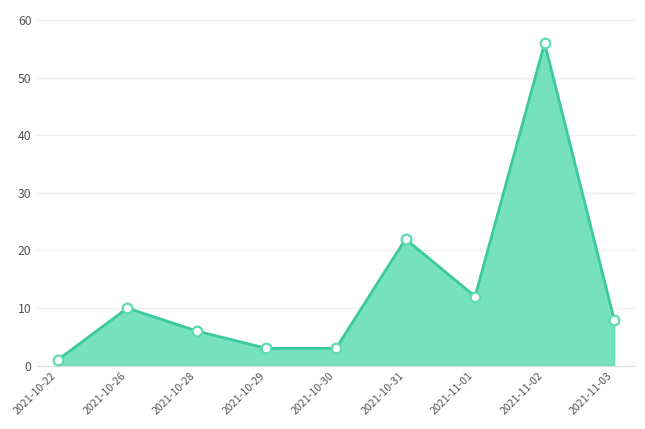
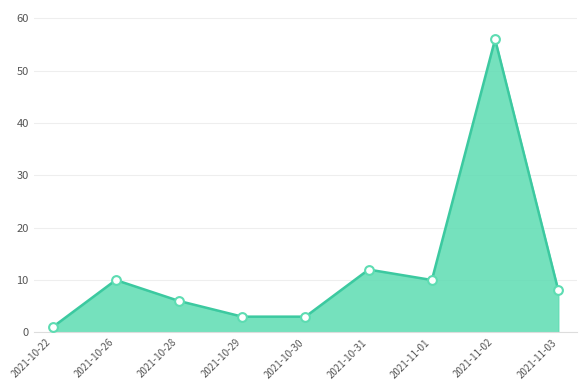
2021-10-31: 22 -> 12
2021-11-01: 12 -> 10
